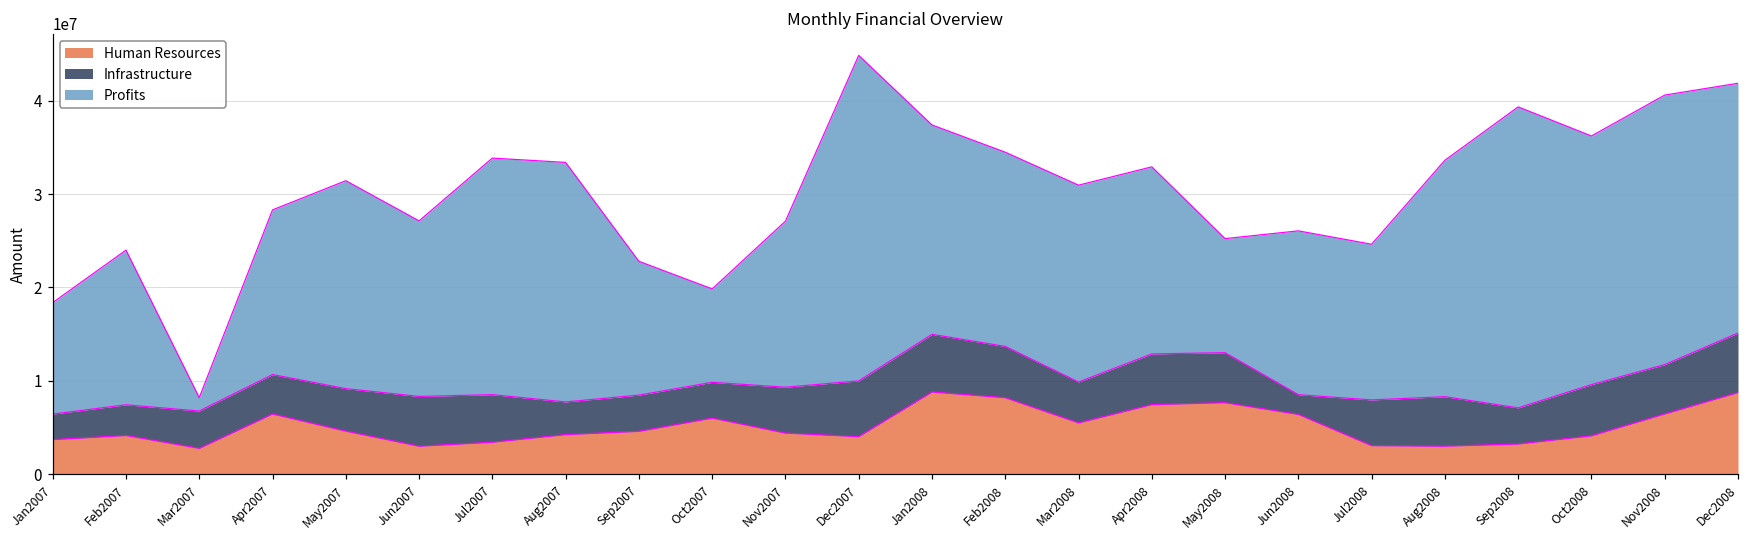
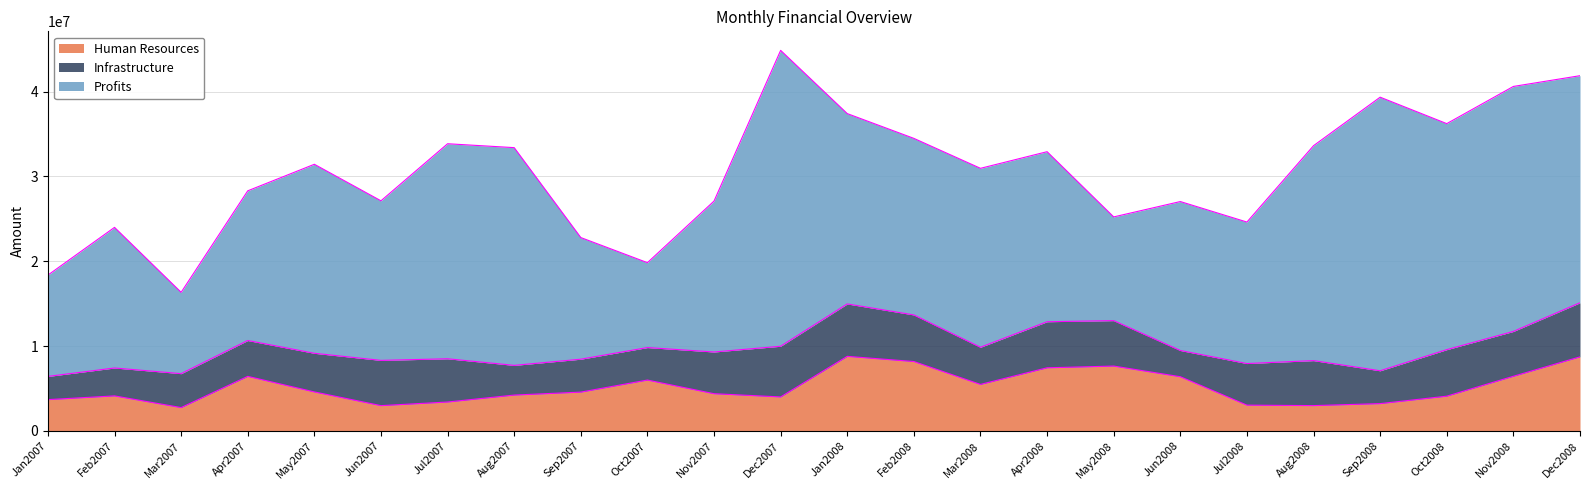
Profits, Mar2007: 1000000 -> 10000000
Infrastructure, Jun2008: 2000000 -> 3000000
